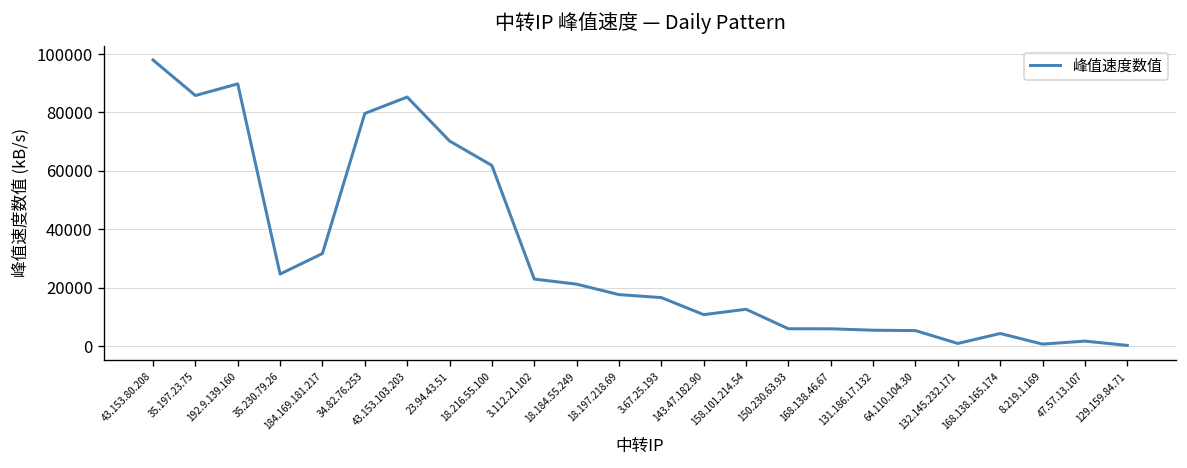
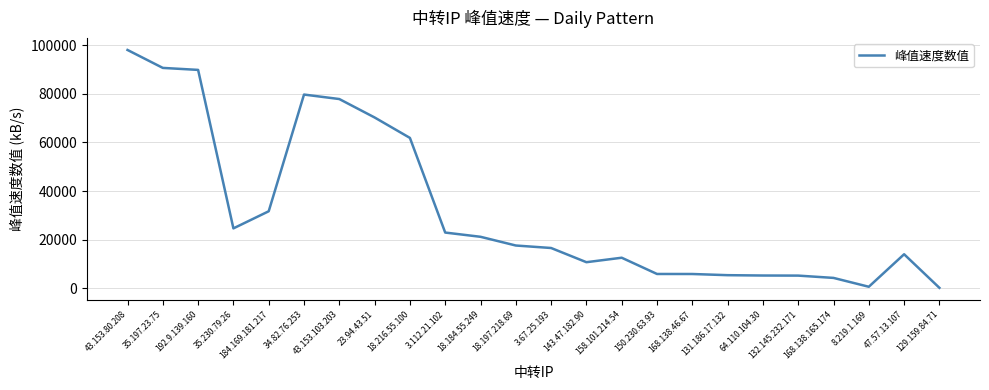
35.197.23.75: 86000 -> 91000
43.153.103.203: 85000 -> 78000
132.145.232.171: 1000 -> 5000
47.57.13.107: 2000 -> 14000
